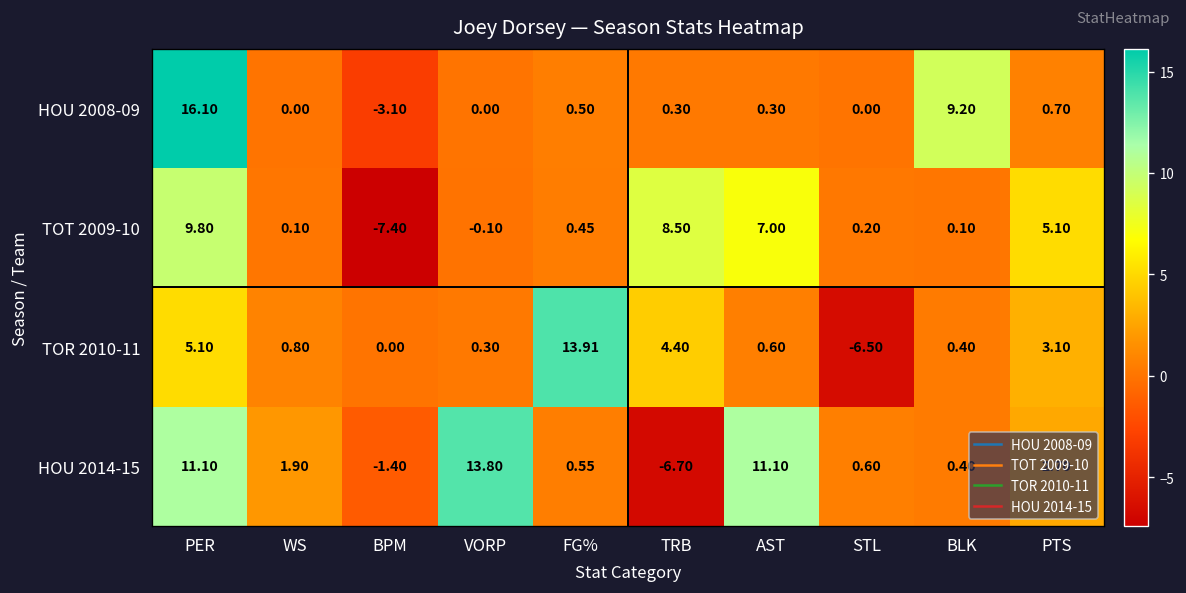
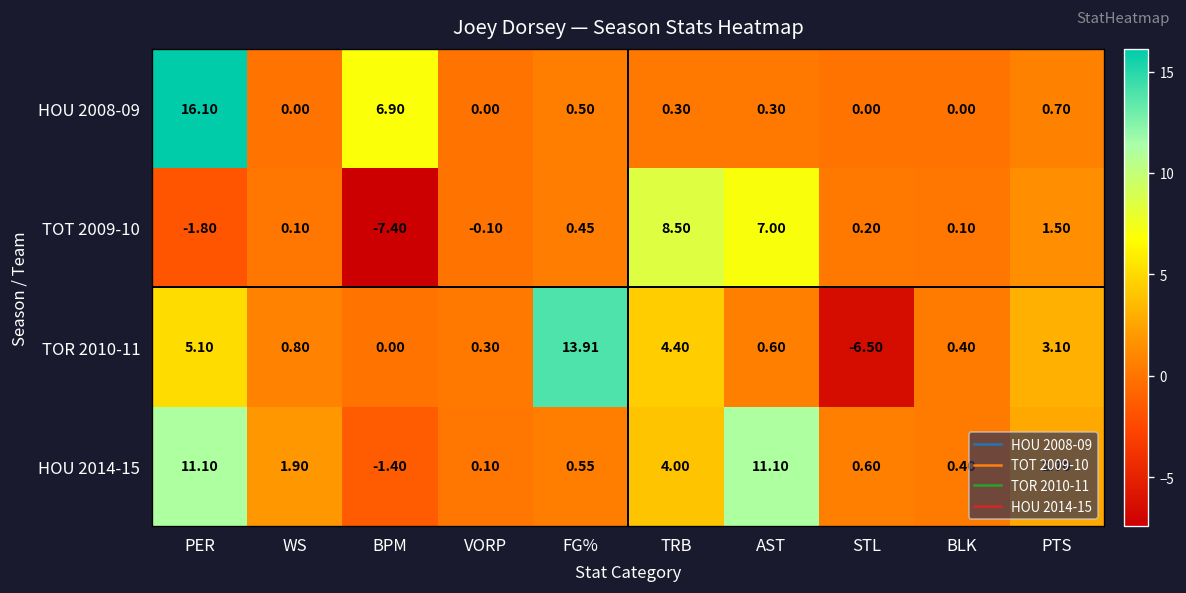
HOU 2008-09, BPM: -3.10 -> 6.90
HOU 2008-09, BLK: 9.20 -> 0.00
TOT 2009-10, PER: 9.80 -> -1.80
TOT 2009-10, PTS: 5.10 -> 1.50
HOU 2014-15, VORP: 13.80 -> 0.10
HOU 2014-15, TRB: -6.70 -> 4.00
